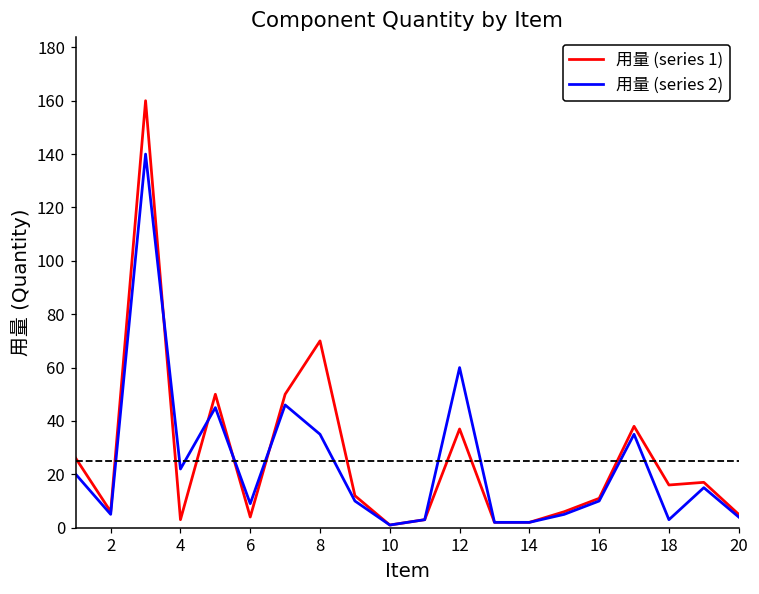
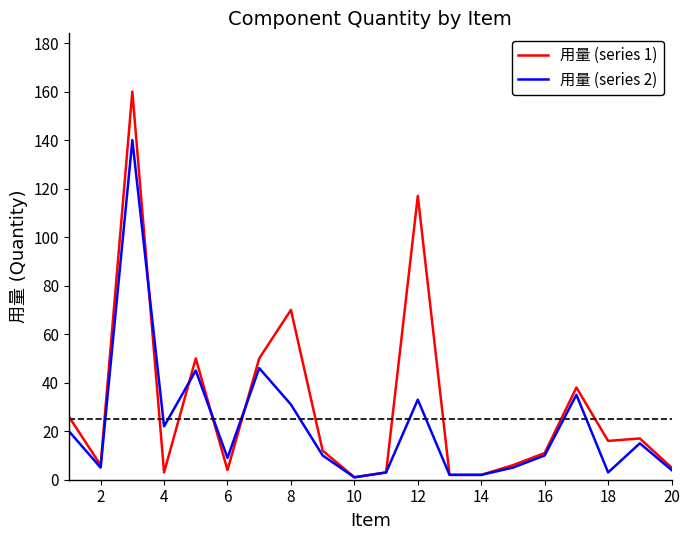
用量 (series 2), 8: 35 -> 31
用量 (series 1), 12: 37 -> 117
用量 (series 2), 12: 60 -> 33
